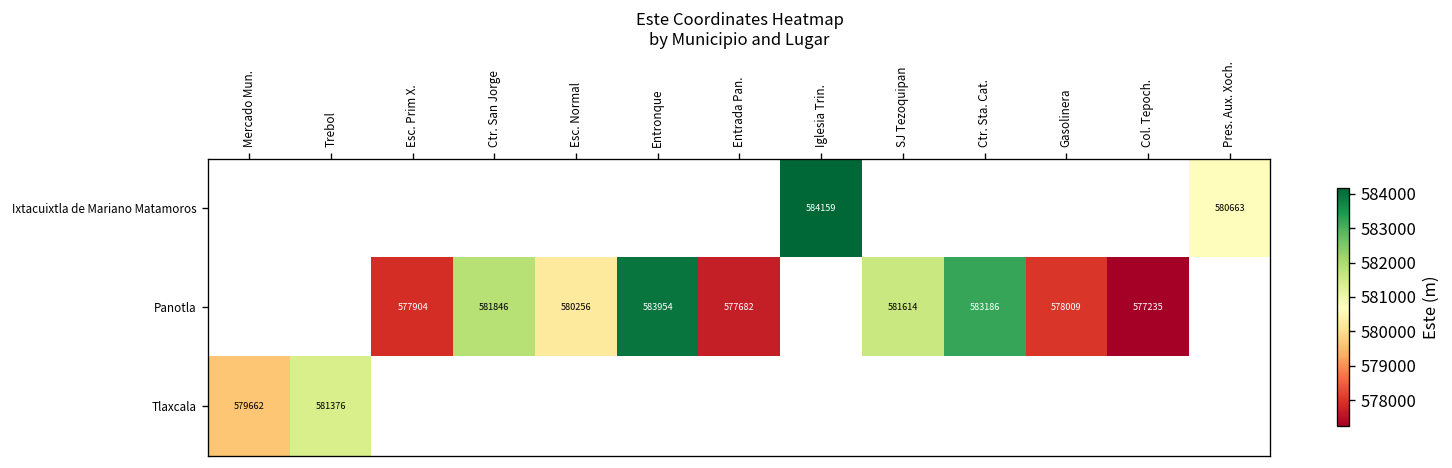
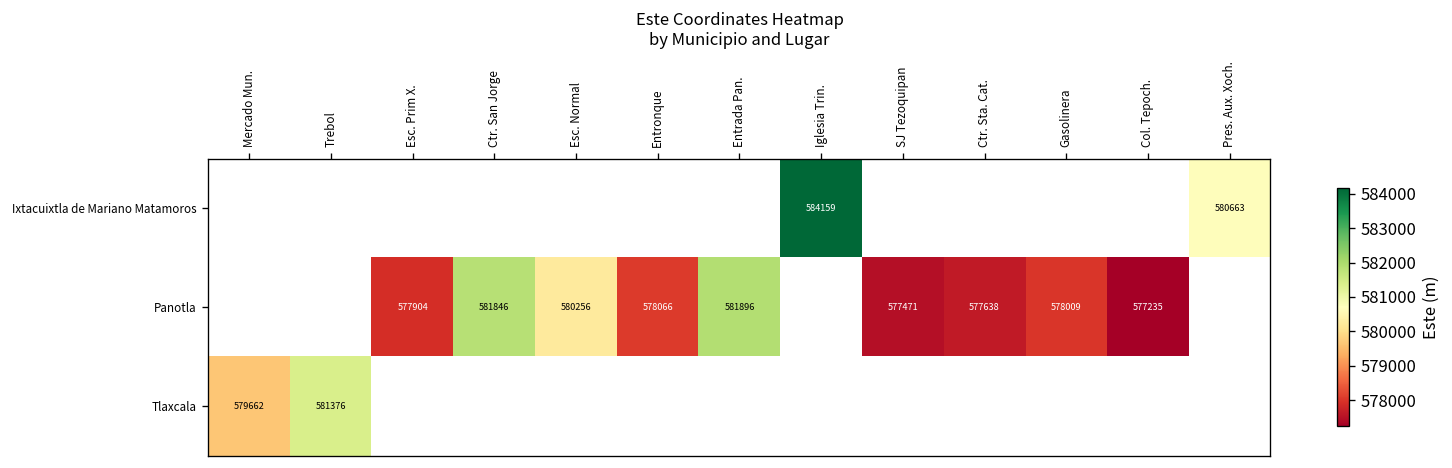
Panotla, Entronque: 583954 -> 578066
Panotla, Entrada Pan.: 577682 -> 581896
Panotla, SJ Tezoquipan: 581614 -> 577471
Panotla, Ctr. Sta. Cat.: 583186 -> 577638
